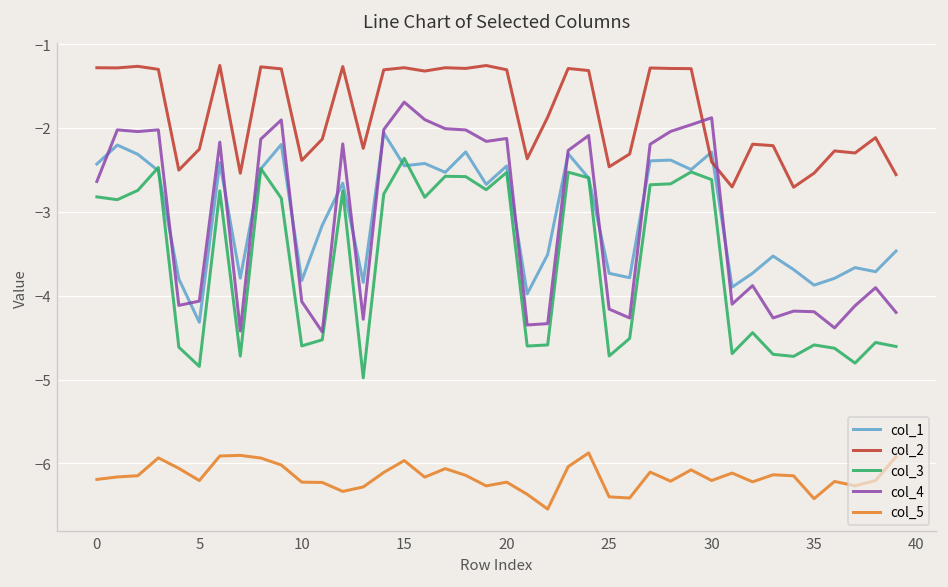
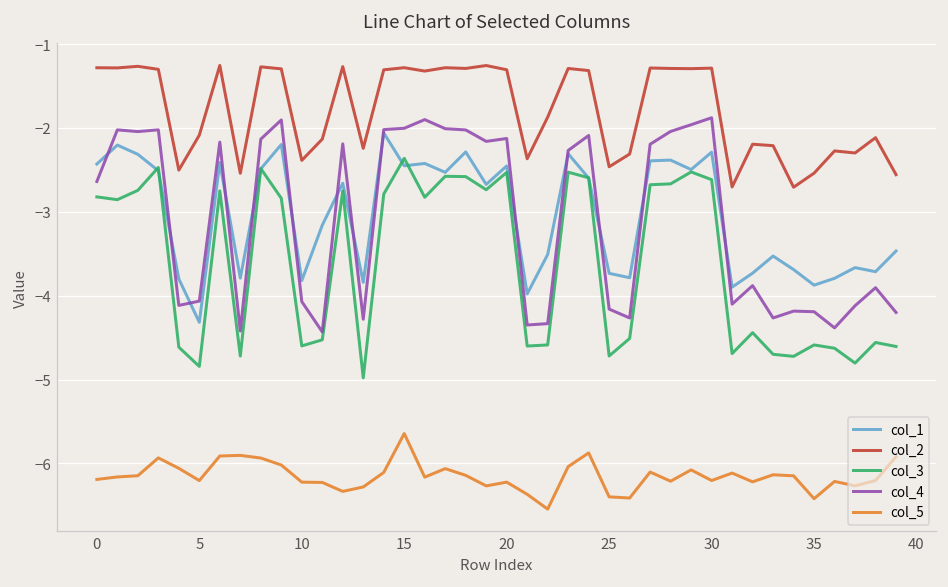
col_2, 5: -2.3 -> -2.1
col_4, 15: -1.7 -> -2.0
col_5, 15: -6.0 -> -5.6
col_2, 30: -2.4 -> -1.3
